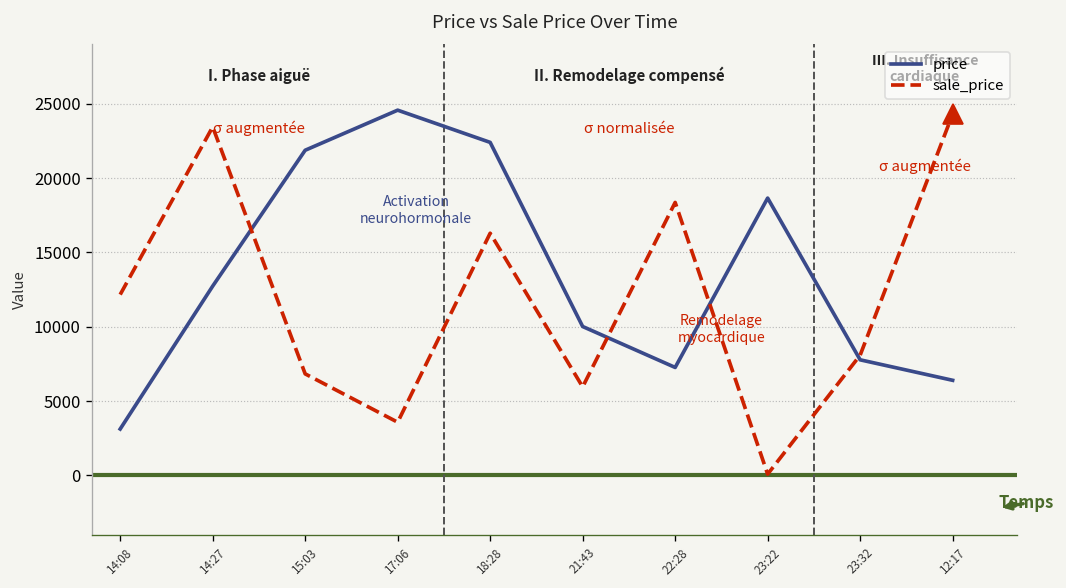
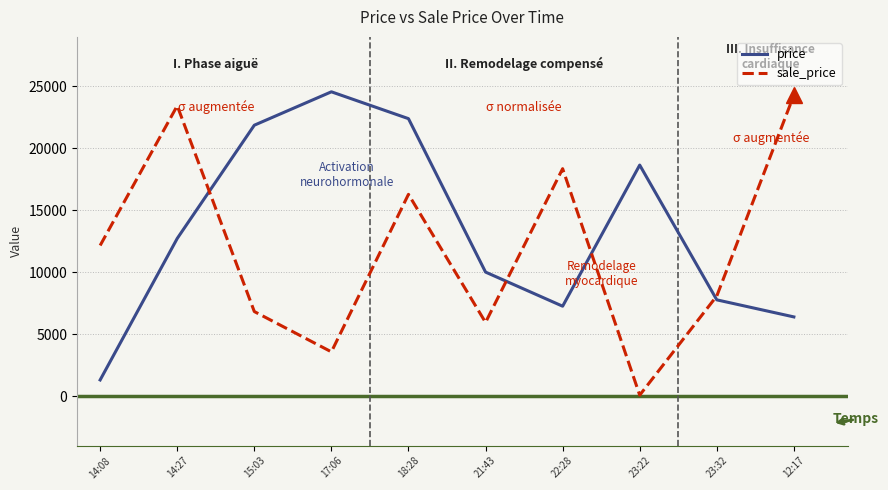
price, 14:08: 3100 -> 1300
